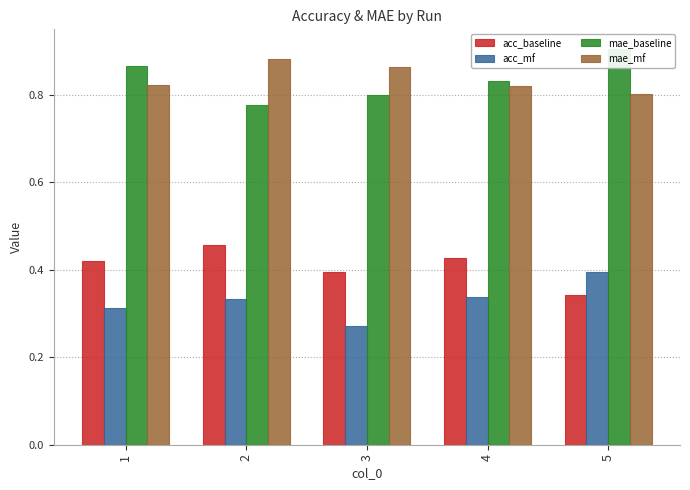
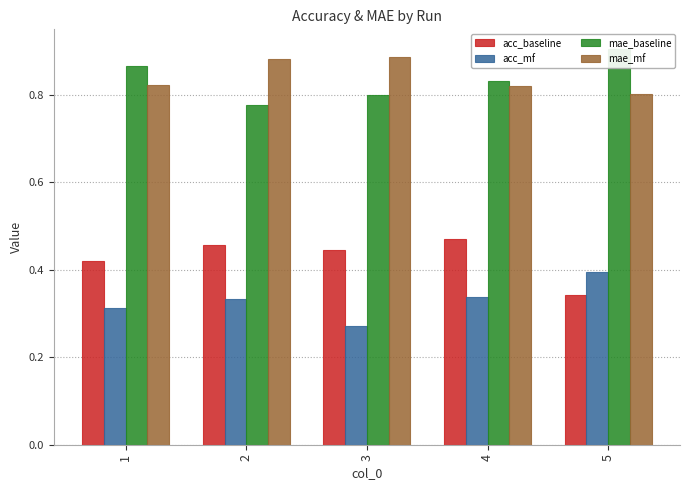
acc_baseline, 3: 0.40 -> 0.45
mae_mf, 3: 0.86 -> 0.89
acc_baseline, 4: 0.43 -> 0.47
